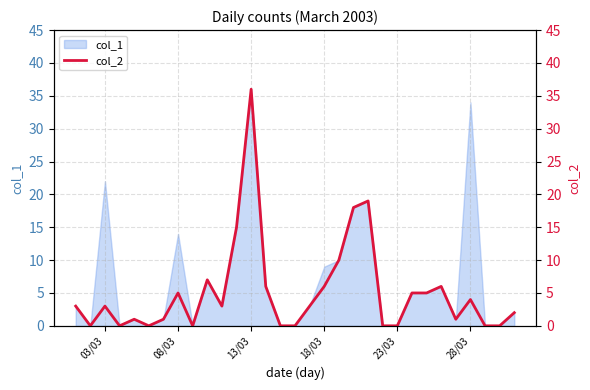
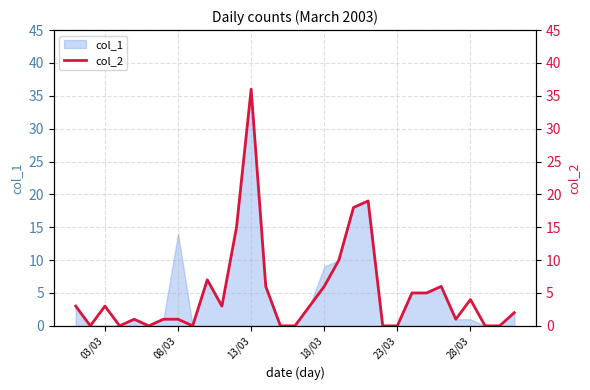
col_1, 03/03: 22 -> 0
col_1, 28/03: 34 -> 1
col_2, 08/03: 5 -> 1
